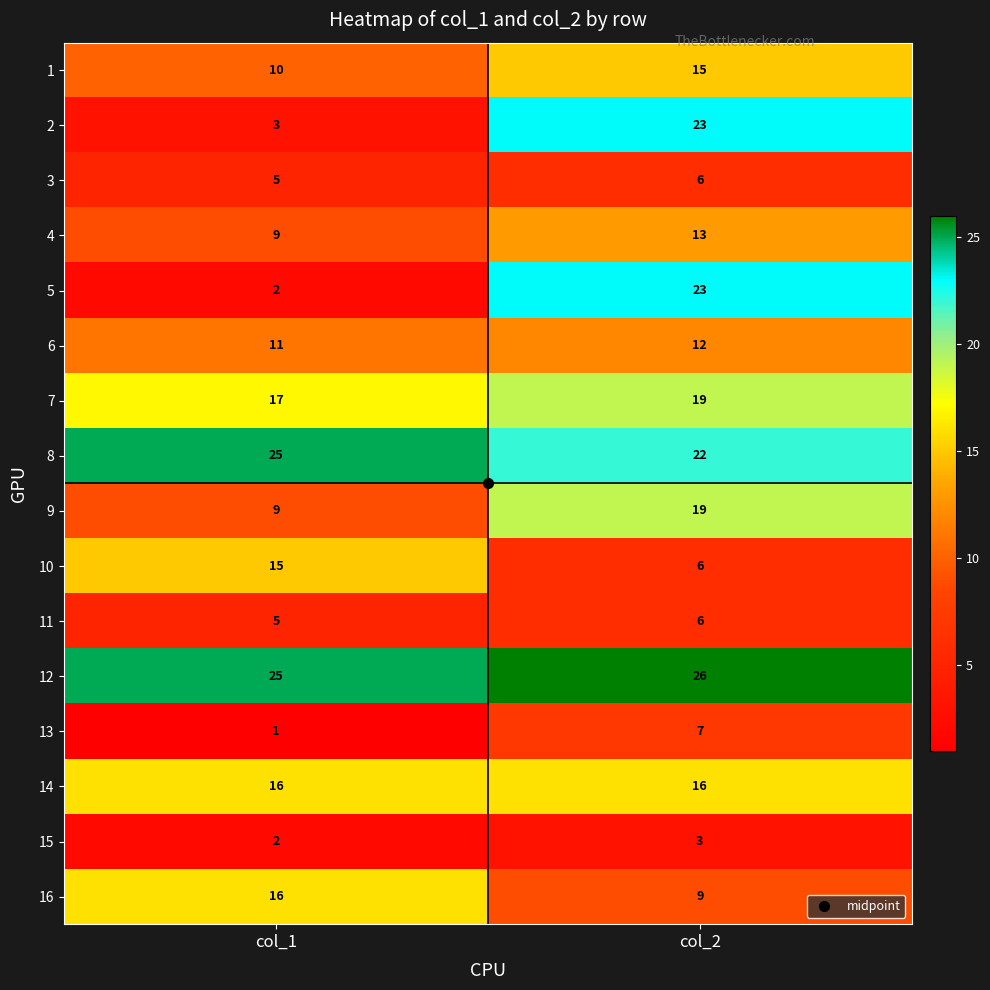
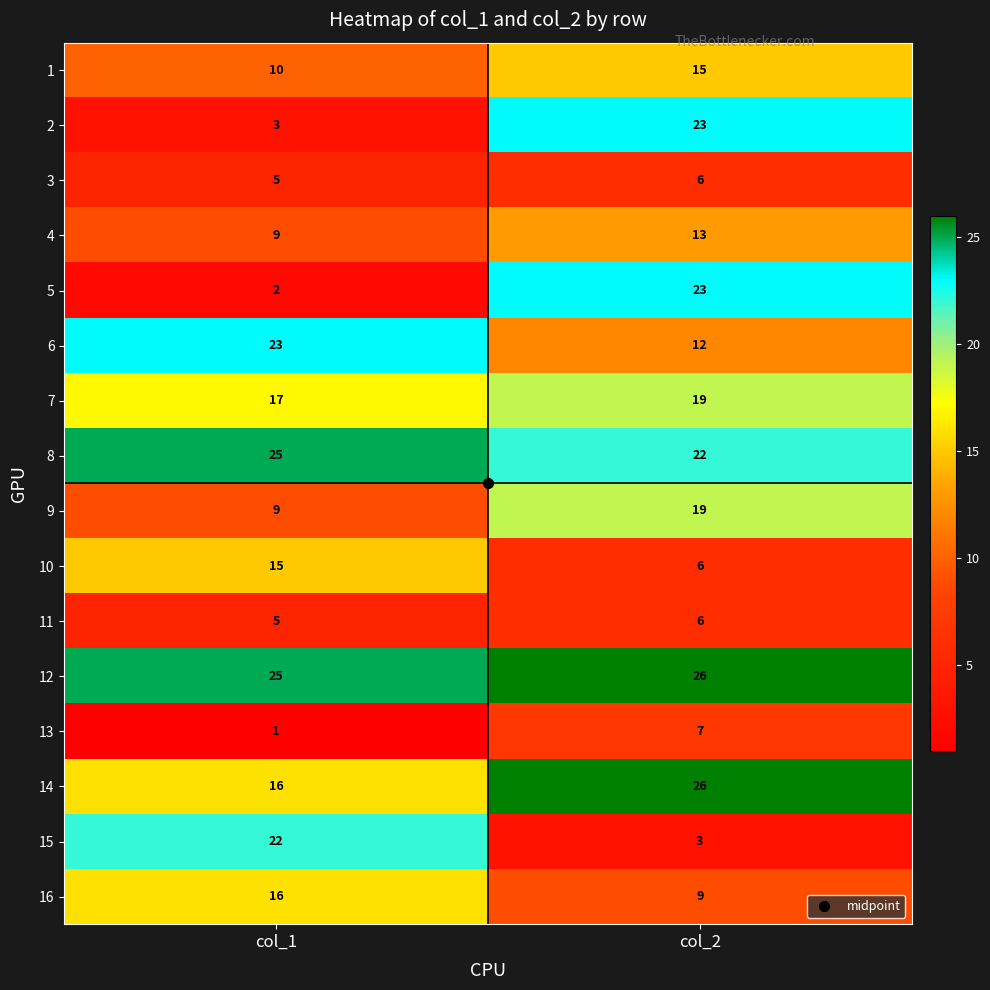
6, col_1: 11 -> 23
14, col_2: 16 -> 26
15, col_1: 2 -> 22
